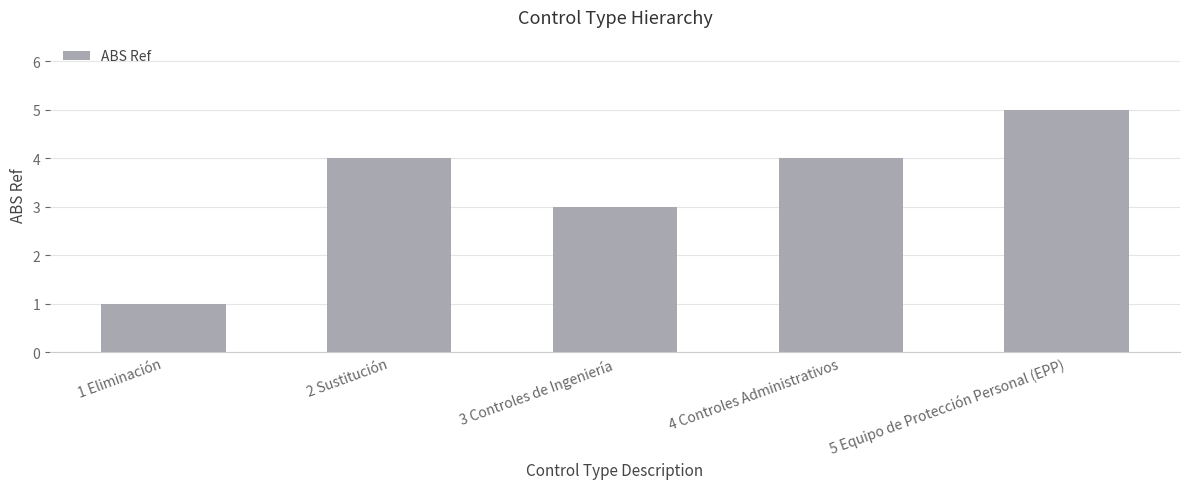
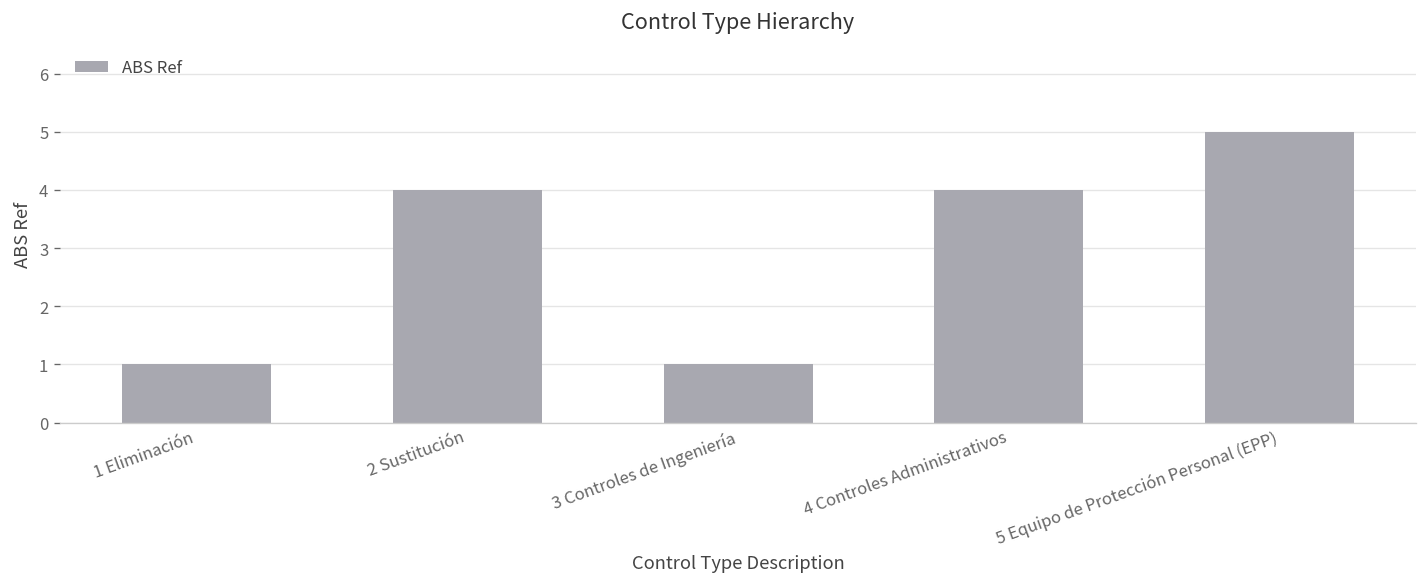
3 Controles de Ingeniería: 3 -> 1
